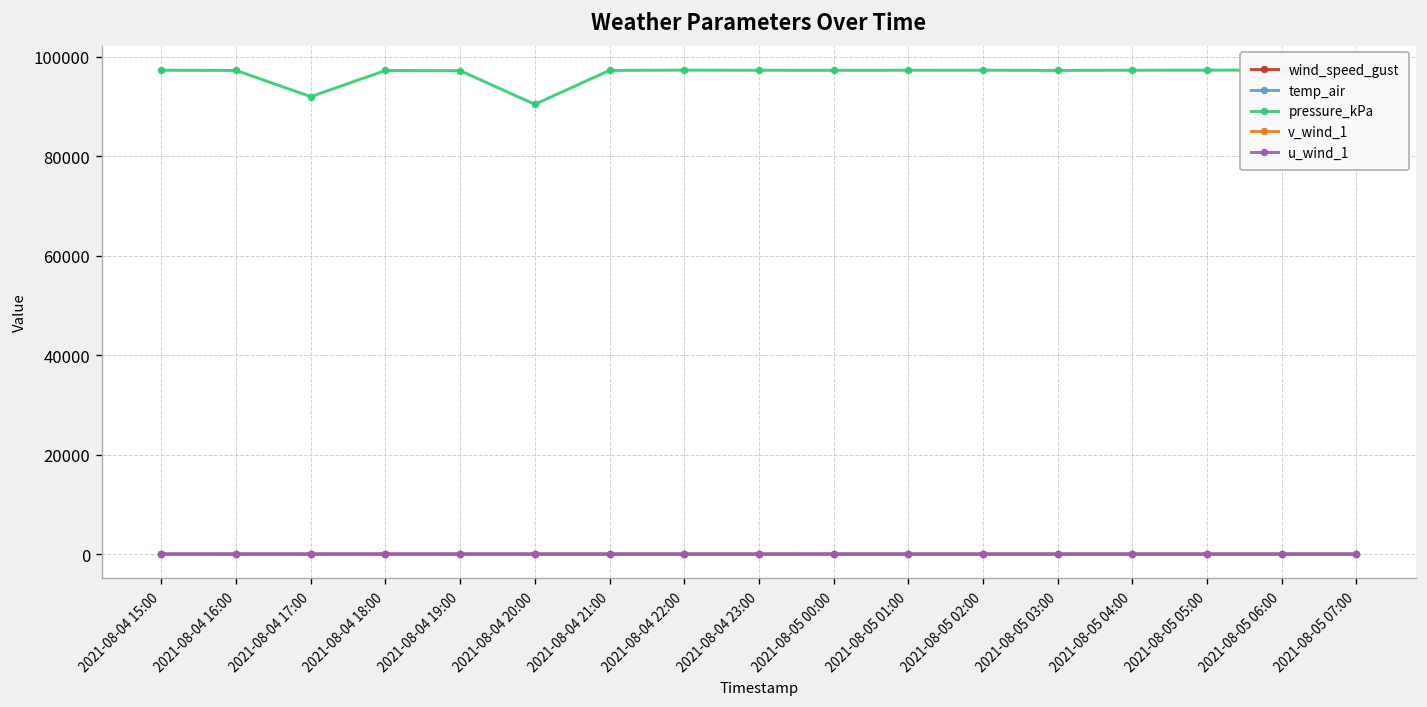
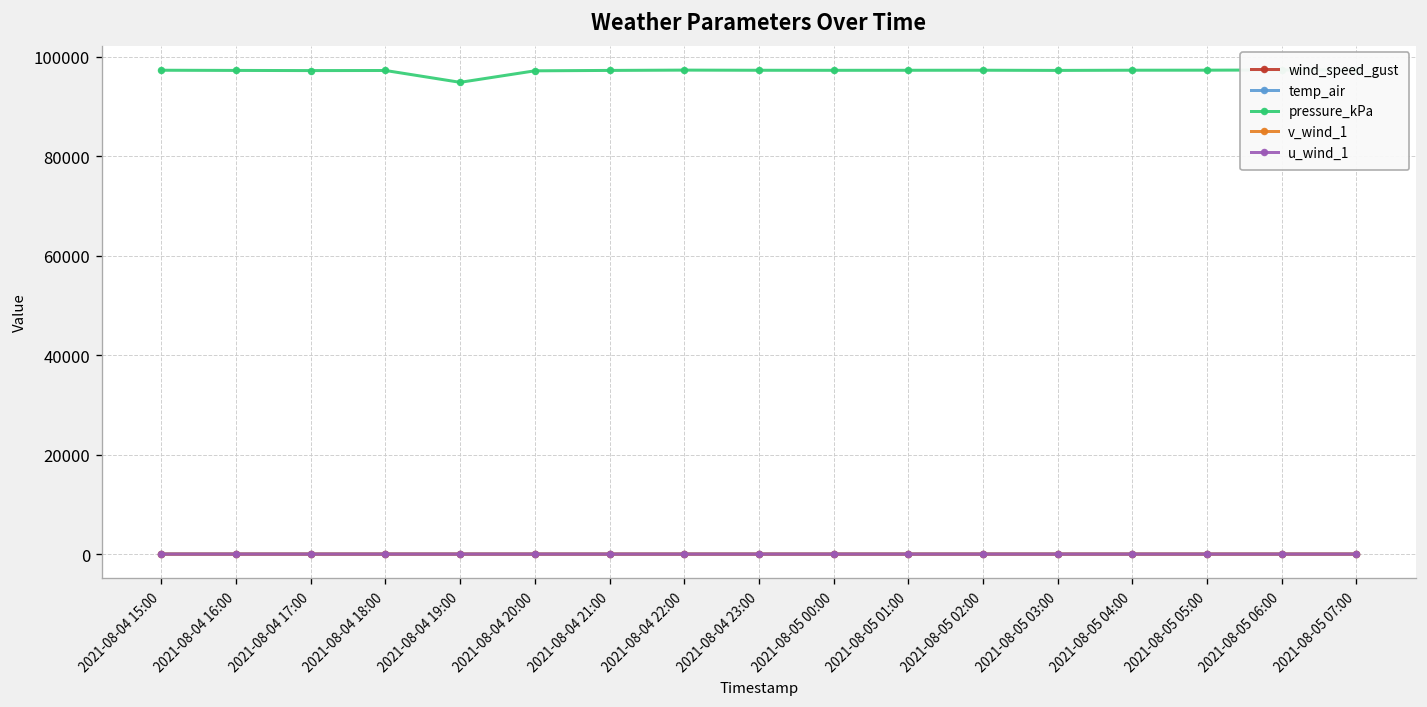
pressure_kPa, 2021-08-04 17:00: 92000 -> 97000
pressure_kPa, 2021-08-04 19:00: 97000 -> 95000
pressure_kPa, 2021-08-04 20:00: 90000 -> 97000
